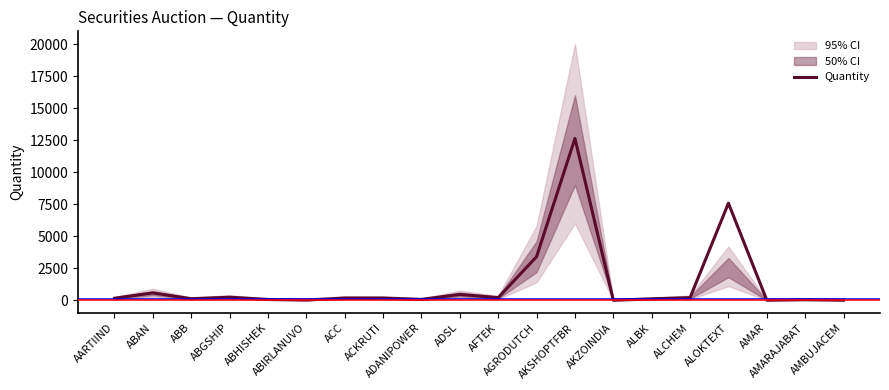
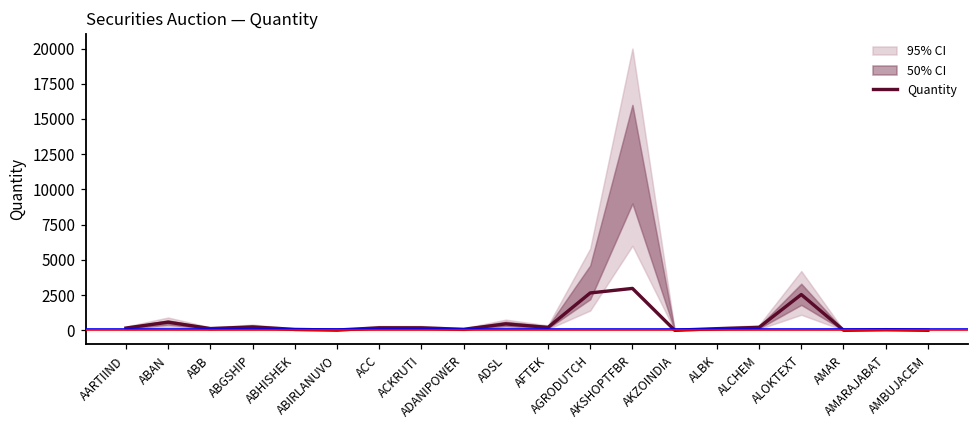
Quantity, AGRODUTCH: 3400 -> 2600
Quantity, AKSHOPTFBR: 12600 -> 3000
Quantity, ALOKTEXT: 7600 -> 2500
